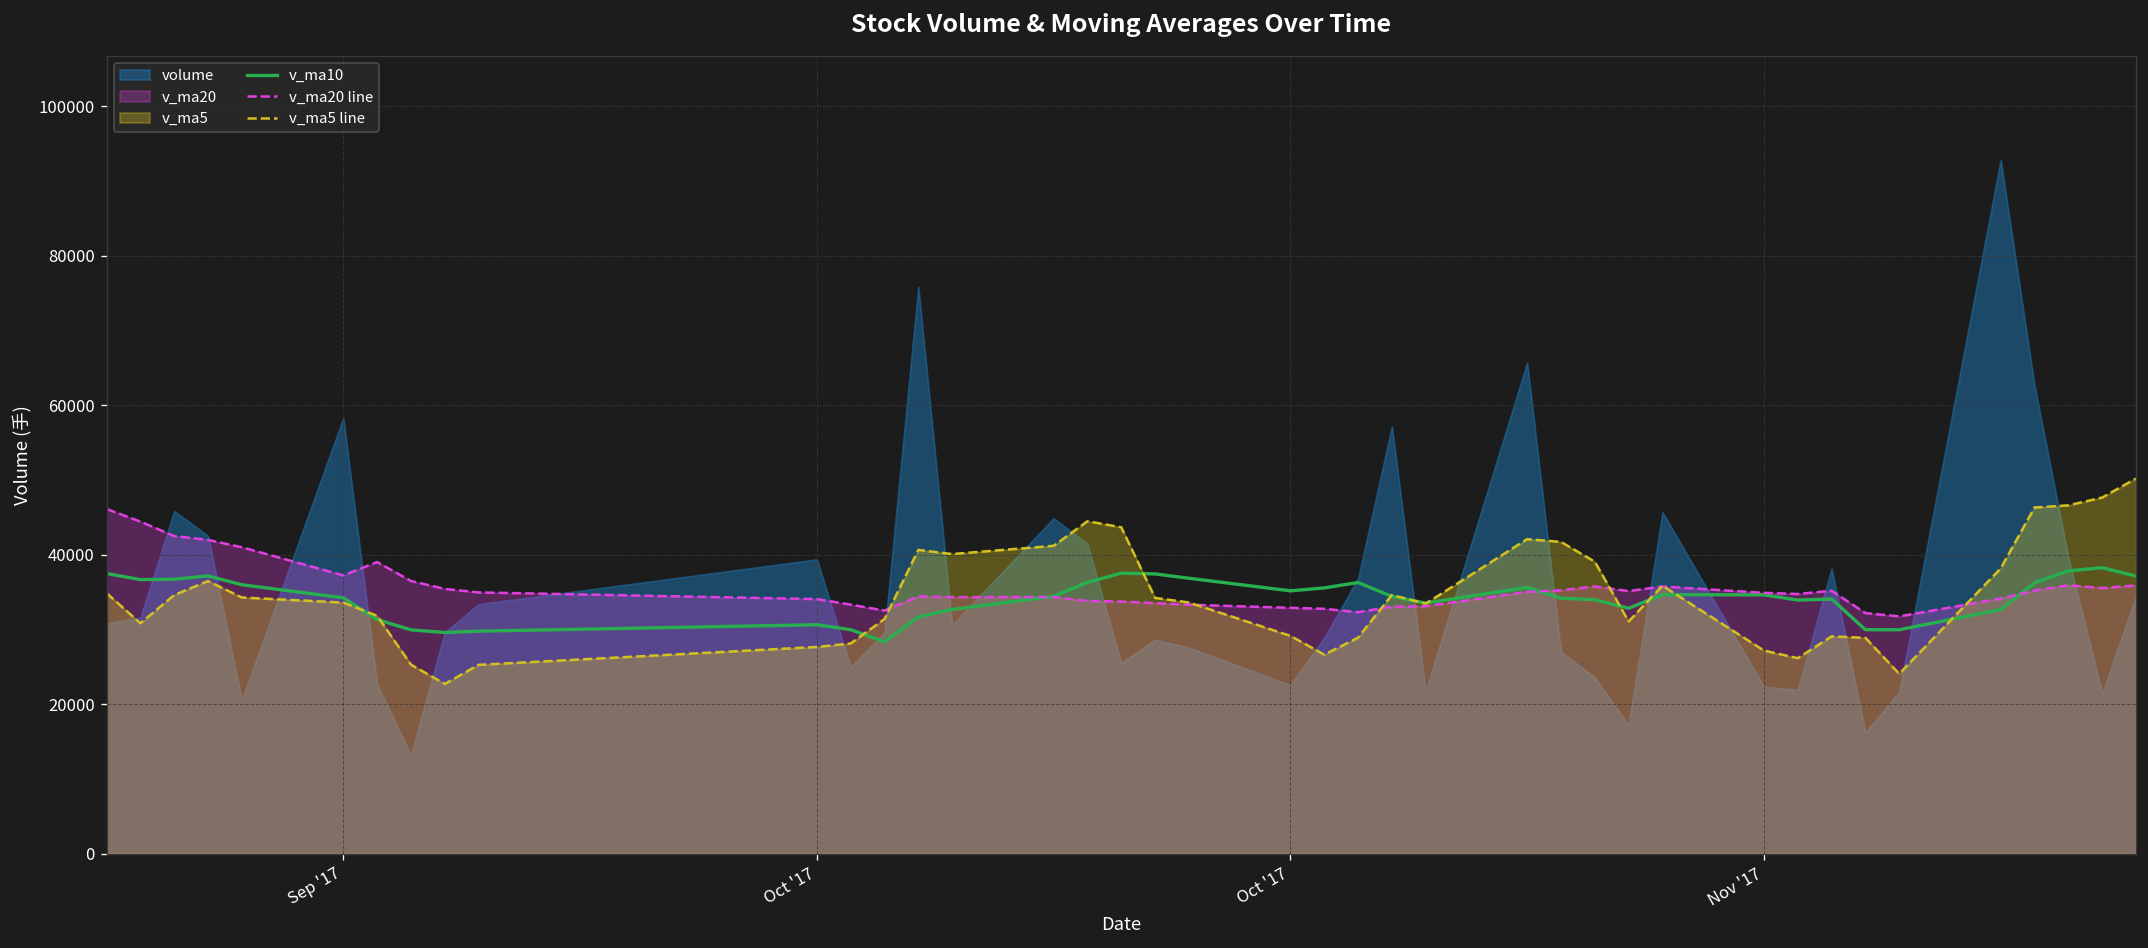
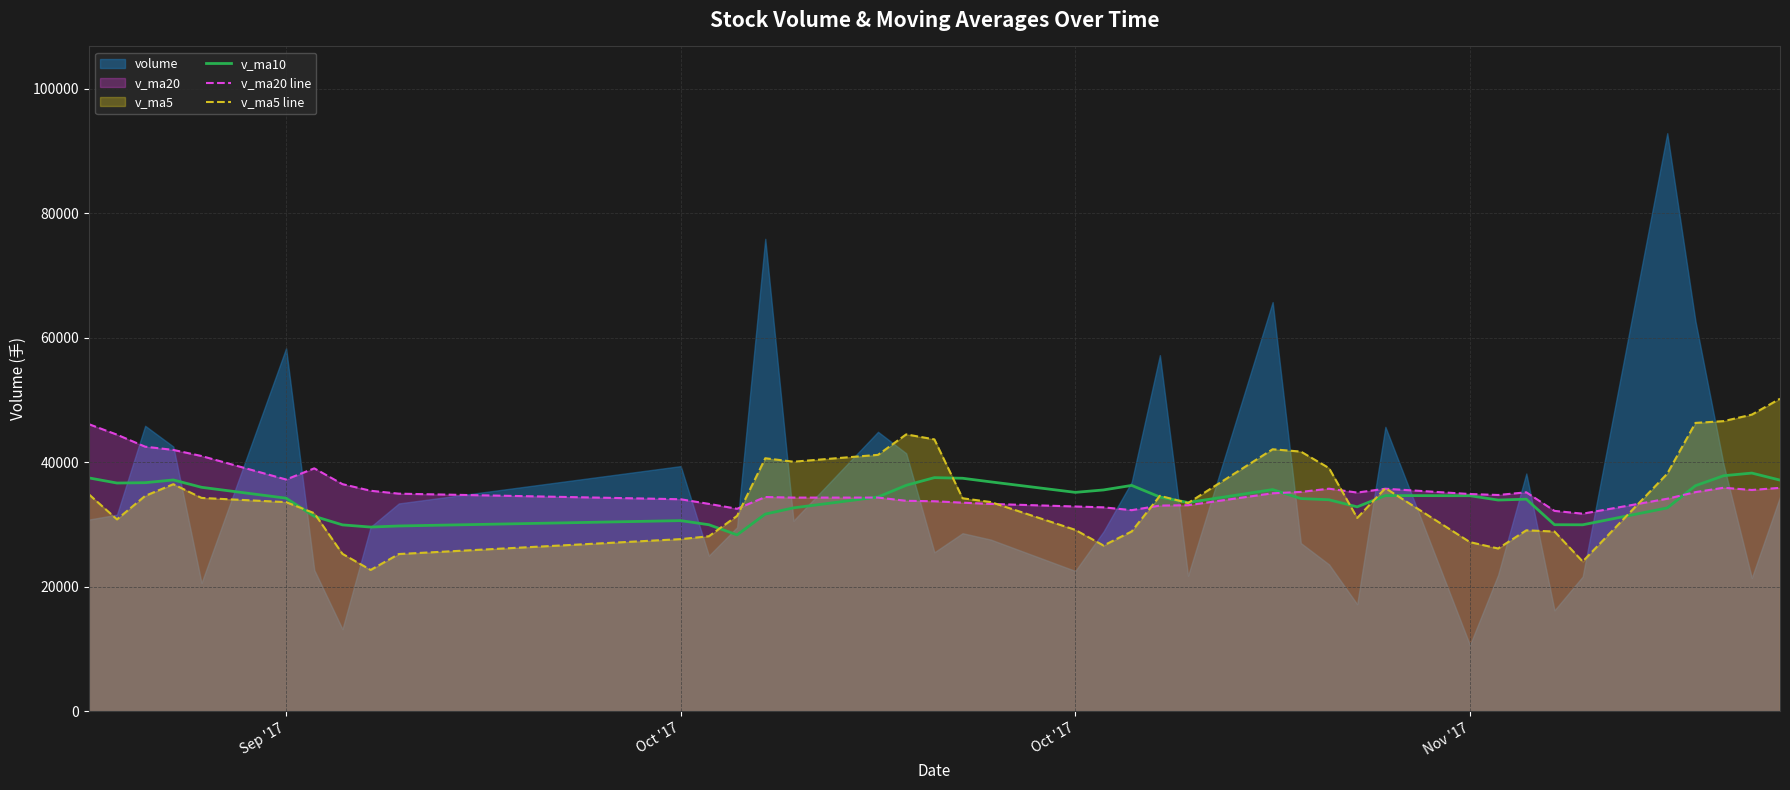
volume, Nov '17: 22000 -> 11000
